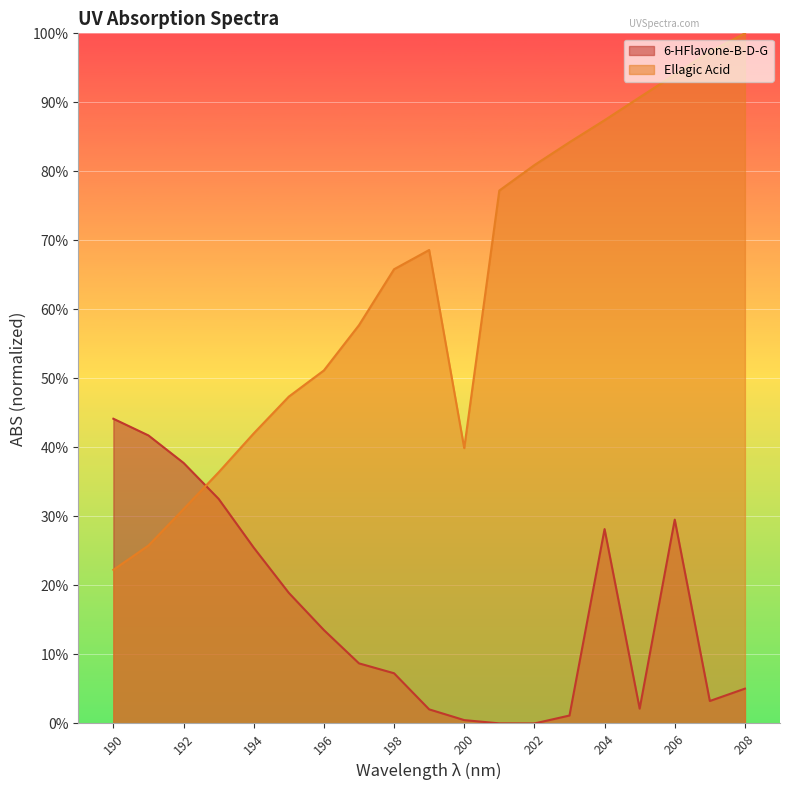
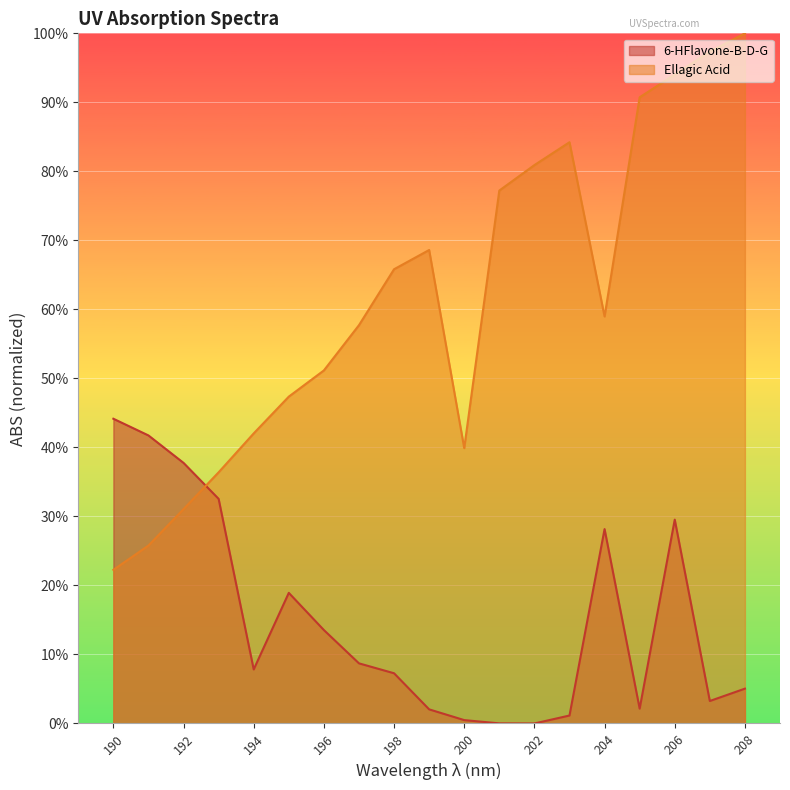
6-HFlavone-B-D-G, 194: 25% -> 8%
Ellagic Acid, 204: 87% -> 59%
